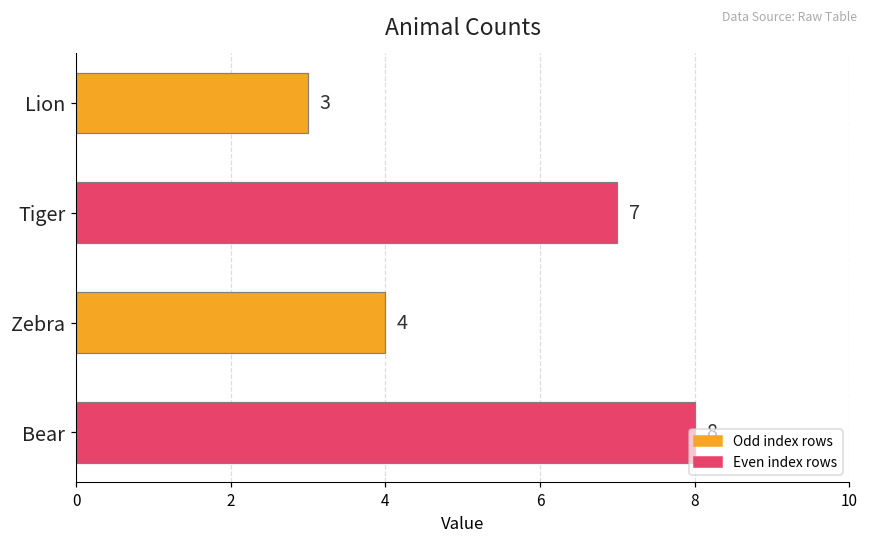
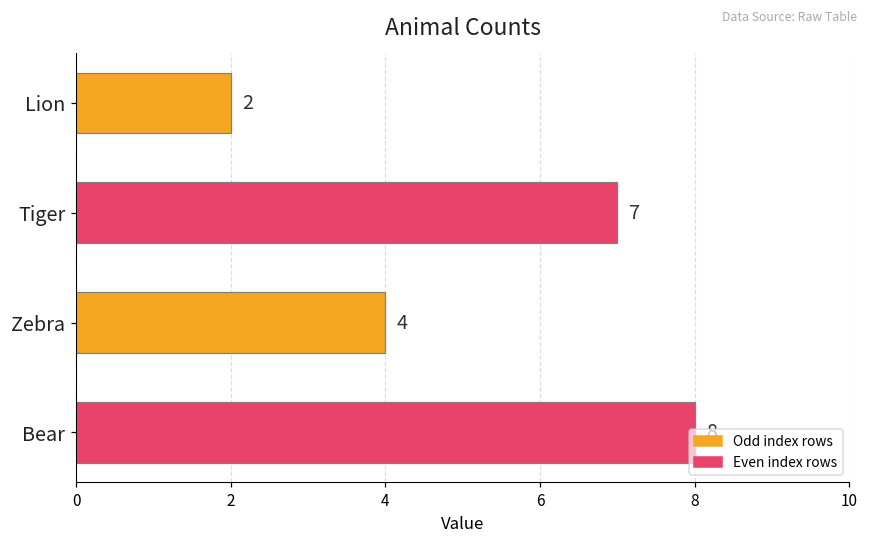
Lion: 3 -> 2
